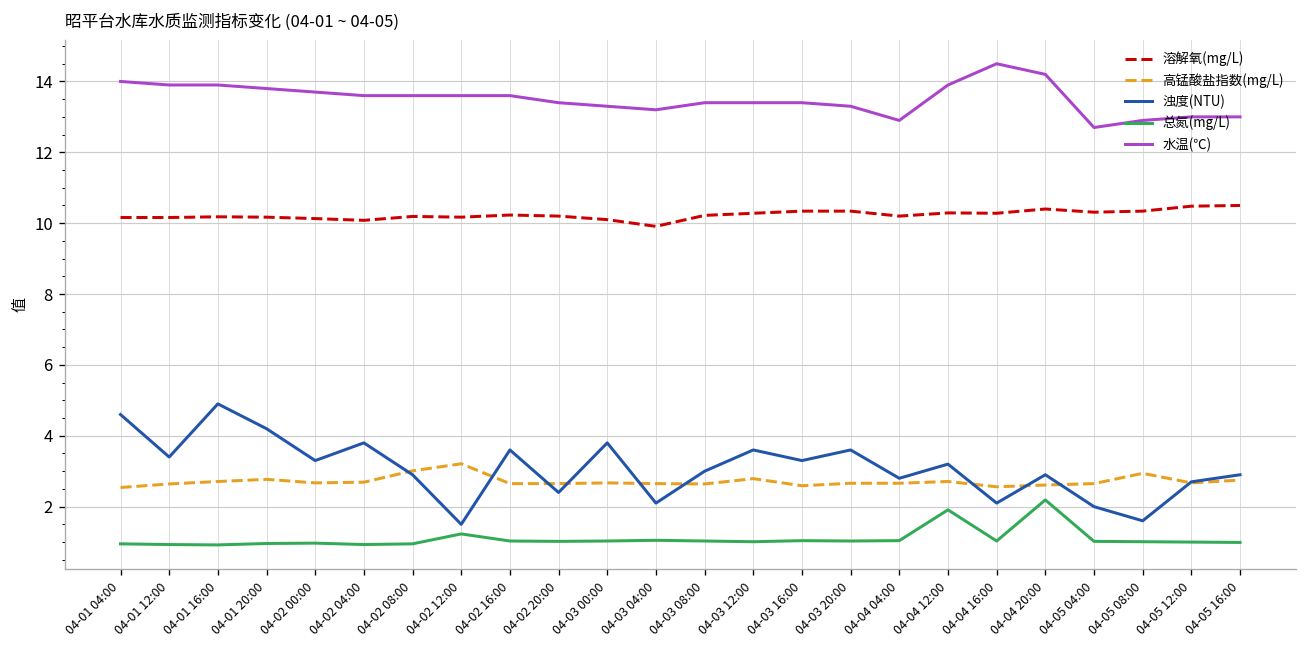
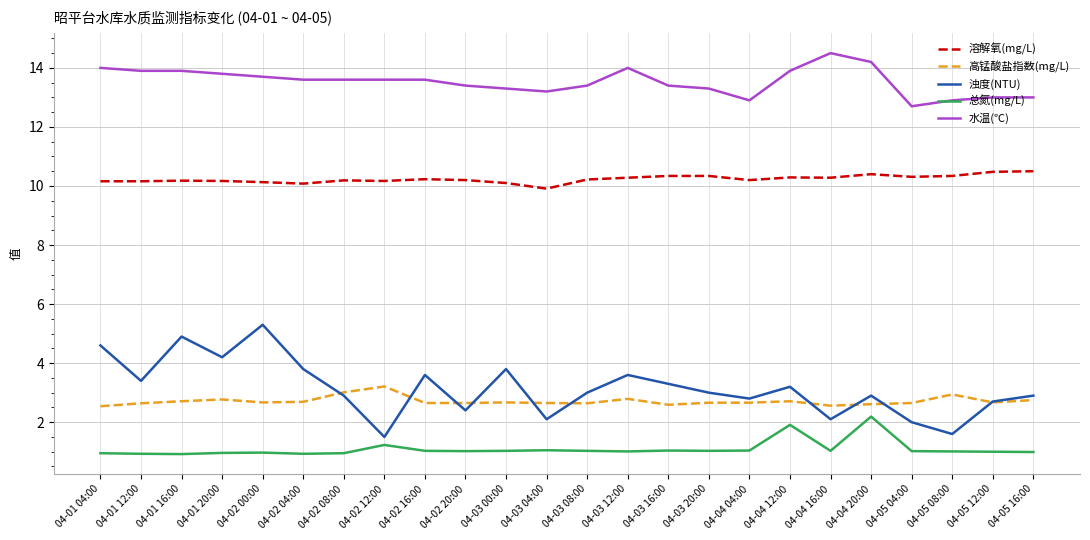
浊度(NTU), 04-02 00:00: 3.3 -> 5.3
水温(℃), 04-03 12:00: 13.4 -> 14.0
浊度(NTU), 04-03 20:00: 3.6 -> 3.0
